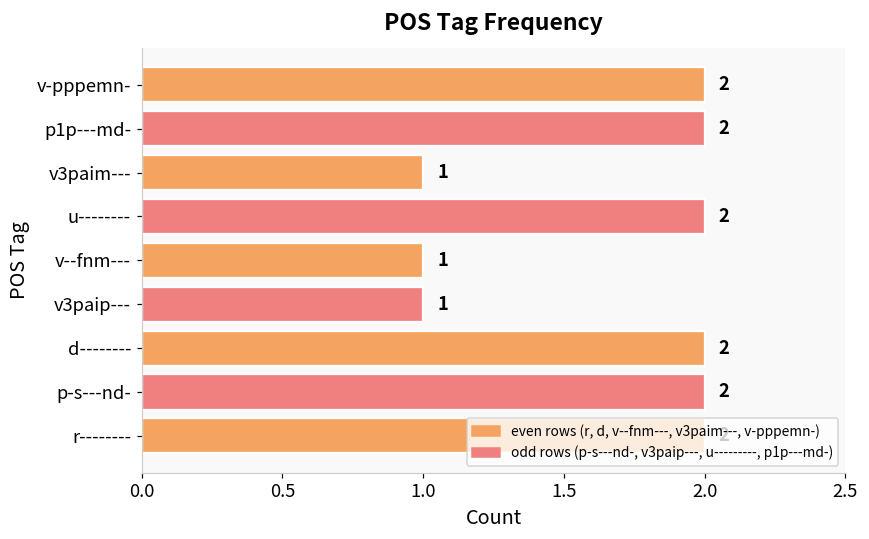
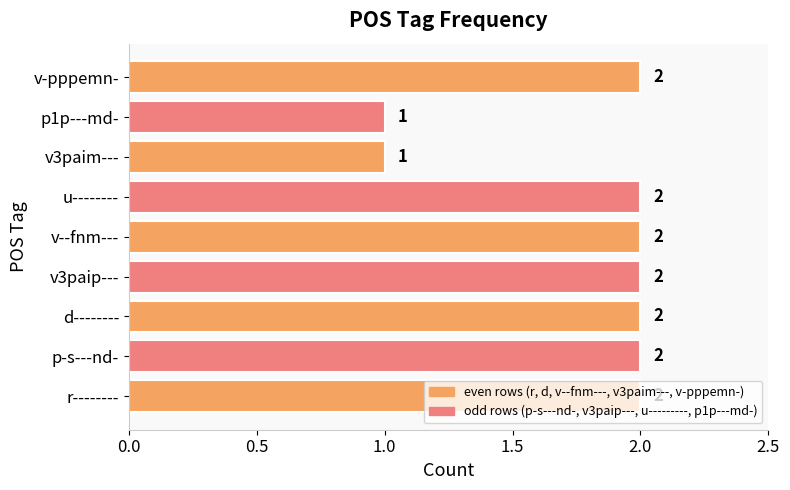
p1p---md-: 2 -> 1
v--fnm---: 1 -> 2
v3paip---: 1 -> 2
